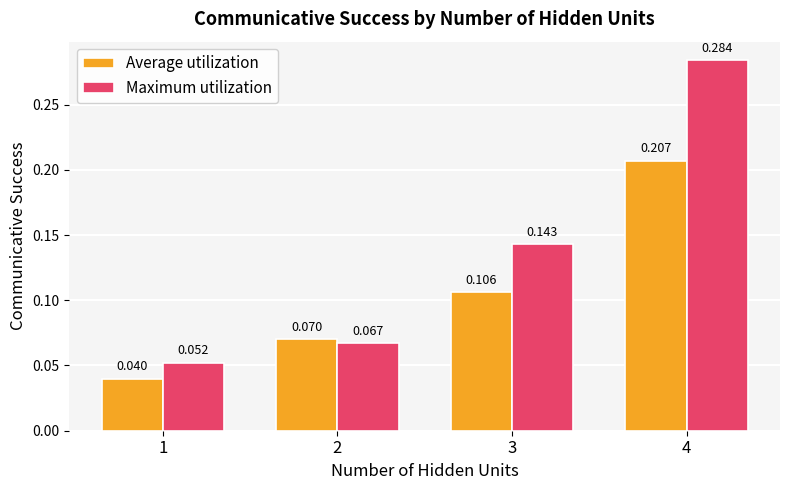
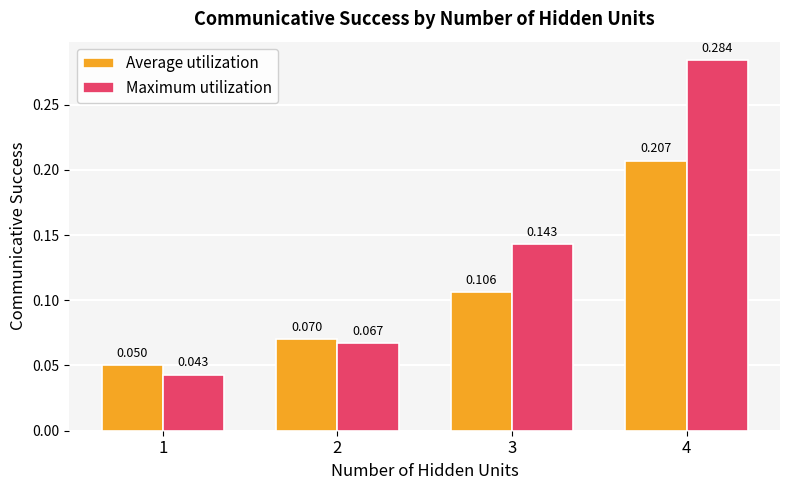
Average utilization, 1: 0.040 -> 0.050
Maximum utilization, 1: 0.052 -> 0.043
